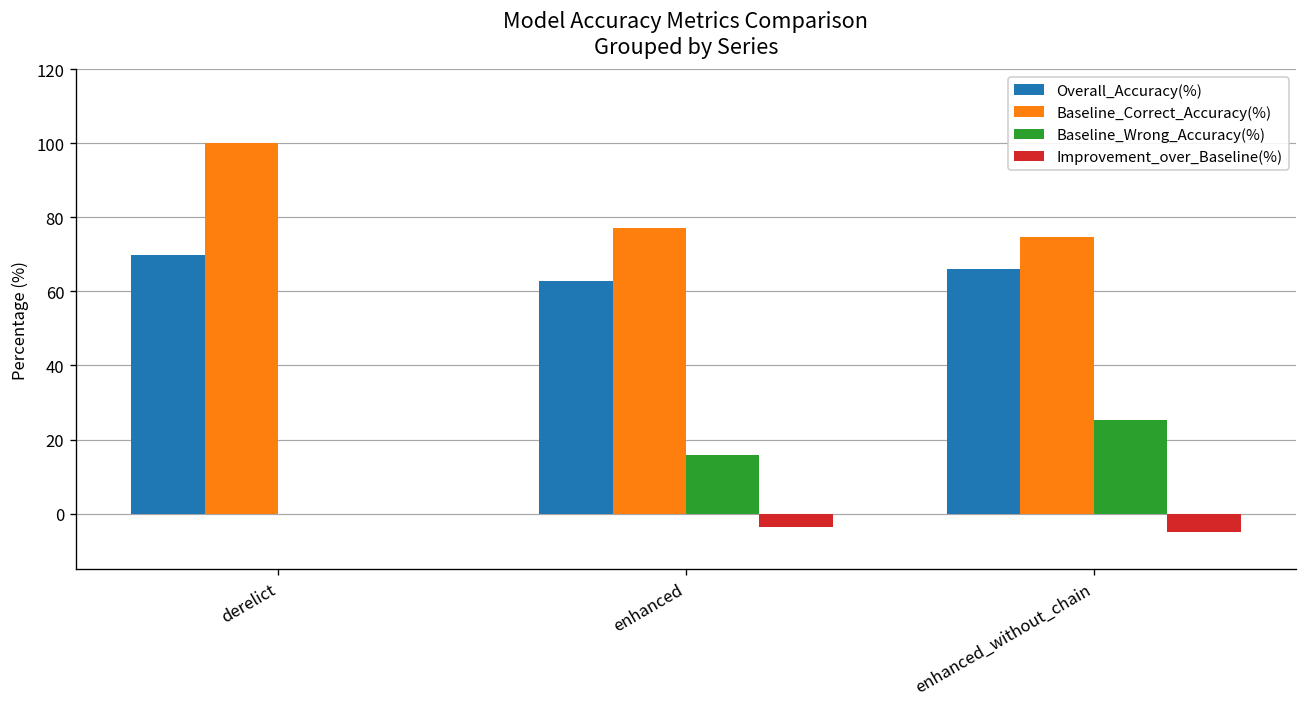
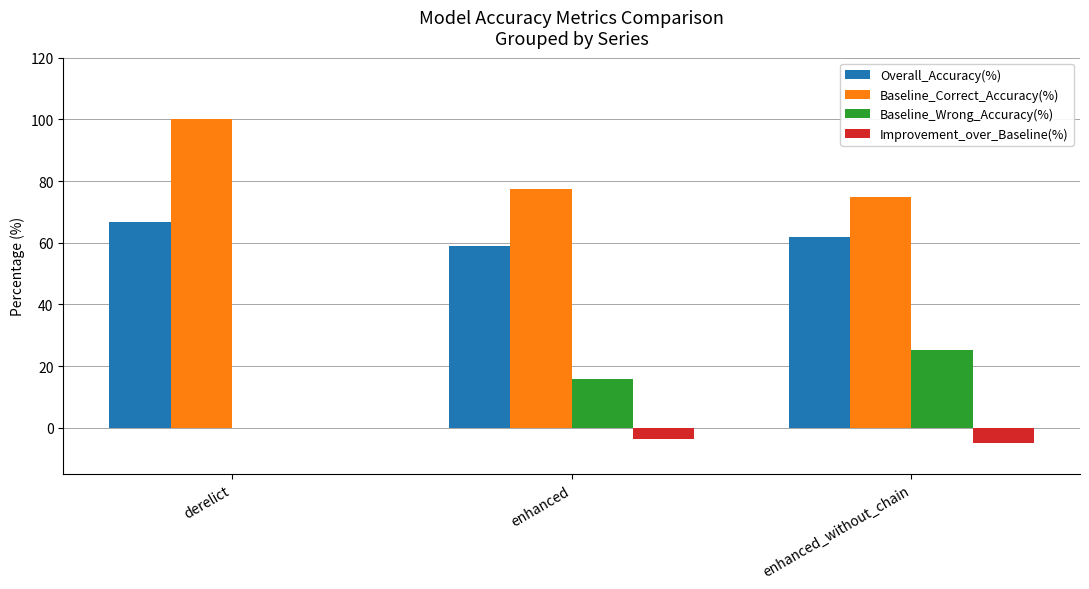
Overall_Accuracy(%), derelict: 70 -> 67
Overall_Accuracy(%), enhanced: 63 -> 59
Overall_Accuracy(%), enhanced_without_chain: 66 -> 62
